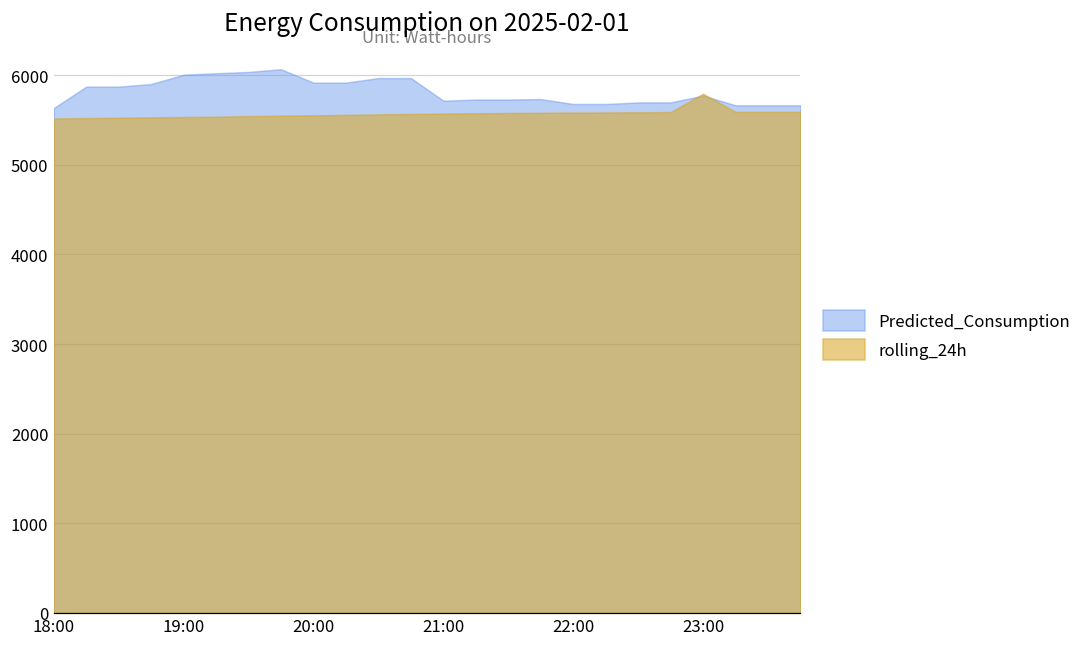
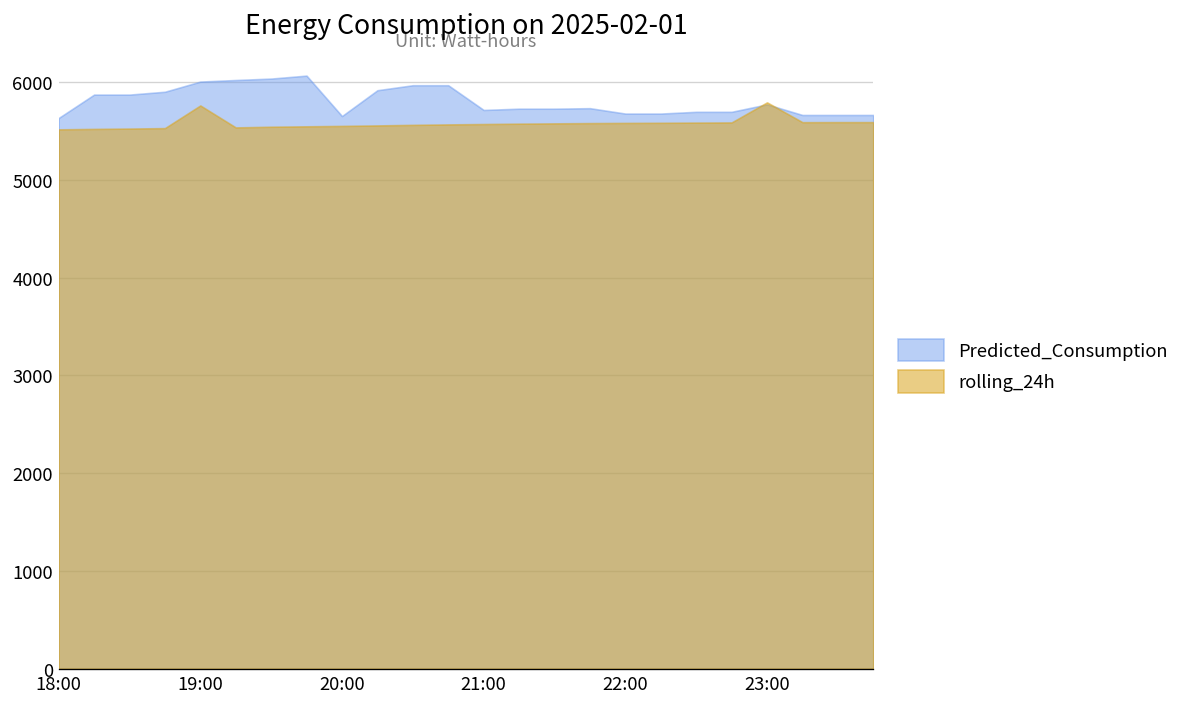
rolling_24h, 19:00: 5500 -> 5800
Predicted_Consumption, 20:00: 5900 -> 5700
